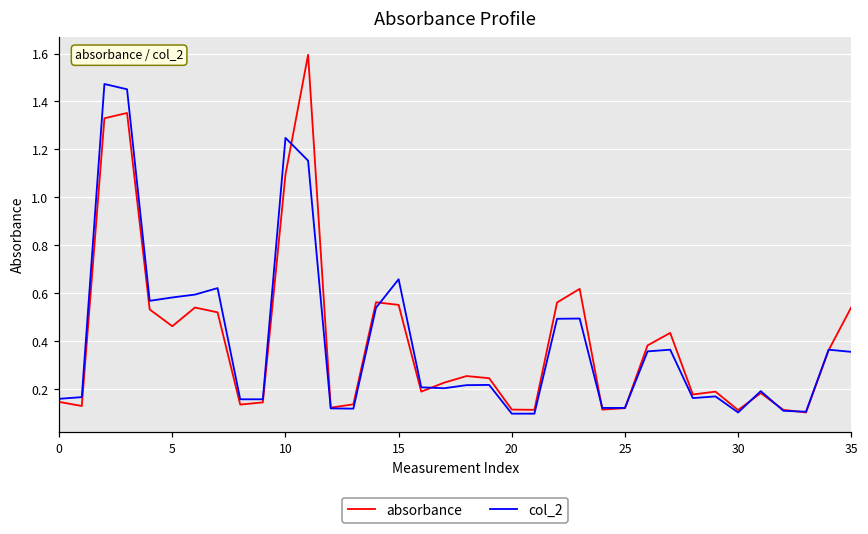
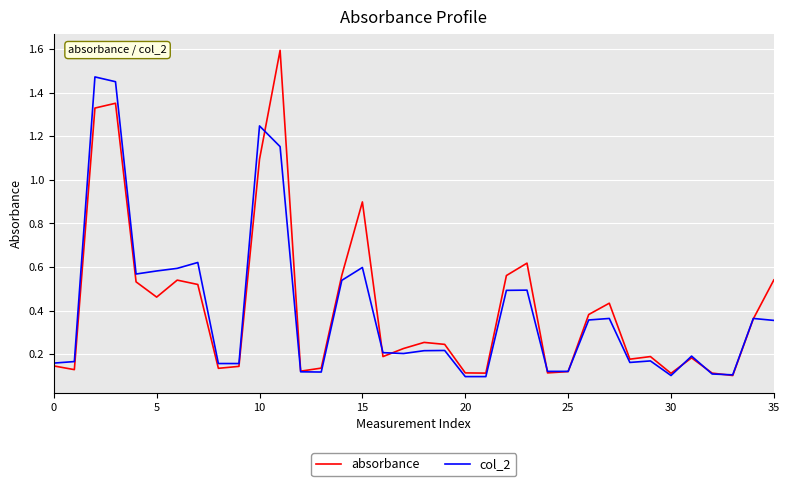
absorbance, 15: 0.55 -> 0.90
col_2, 15: 0.66 -> 0.60
